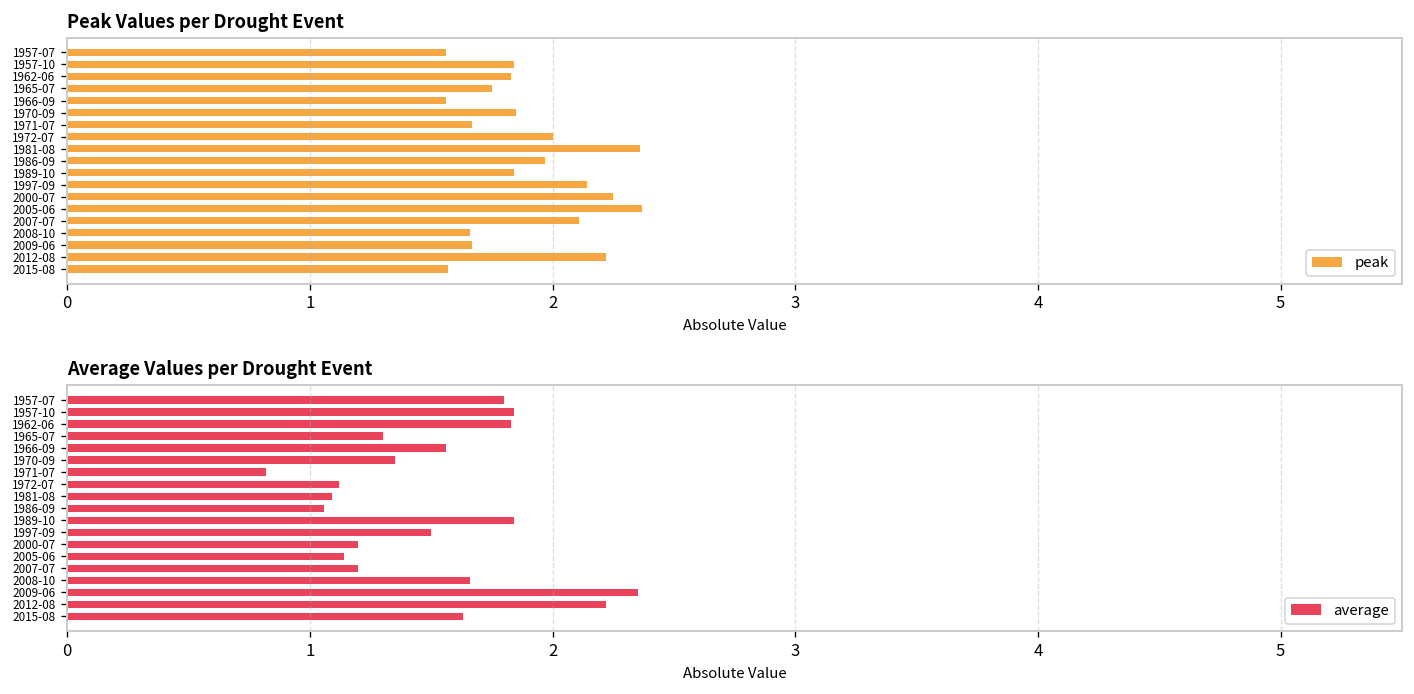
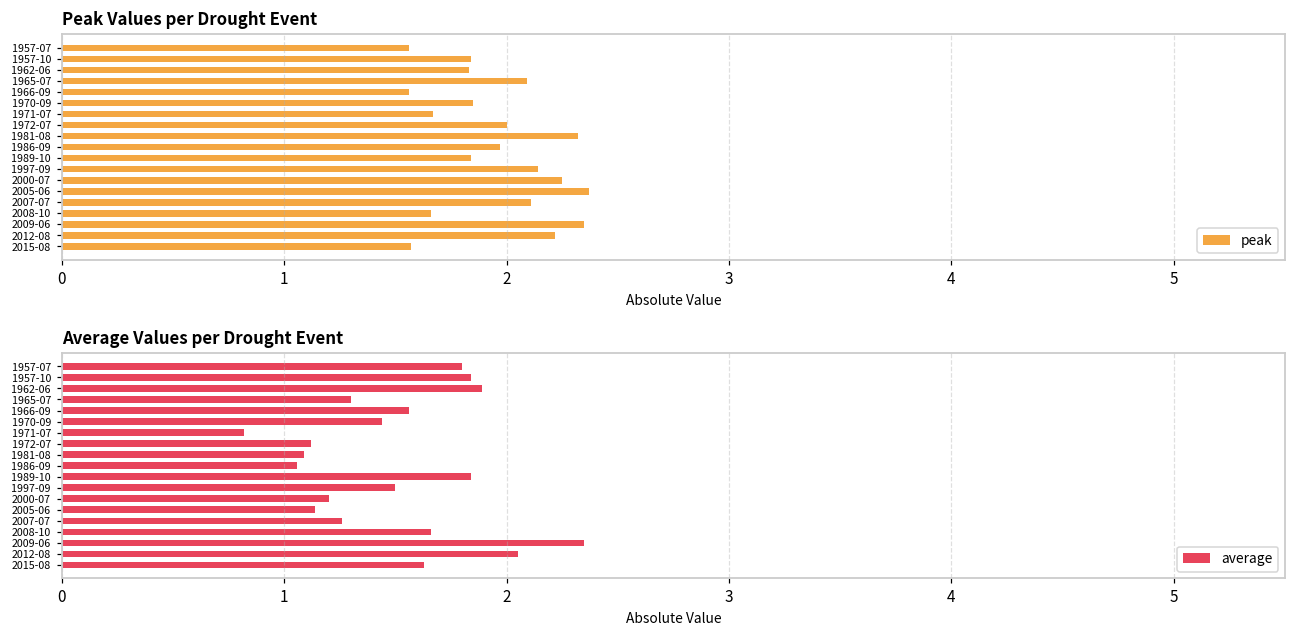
Peak Values per Drought Event, 1965-07: 1.75 -> 2.09
Peak Values per Drought Event, 1981-08: 2.36 -> 2.32
Peak Values per Drought Event, 2009-06: 1.67 -> 2.35
Average Values per Drought Event, 1962-06: 1.83 -> 1.89
Average Values per Drought Event, 1970-09: 1.35 -> 1.44
Average Values per Drought Event, 2007-07: 1.20 -> 1.26
Average Values per Drought Event, 2012-08: 2.22 -> 2.05
